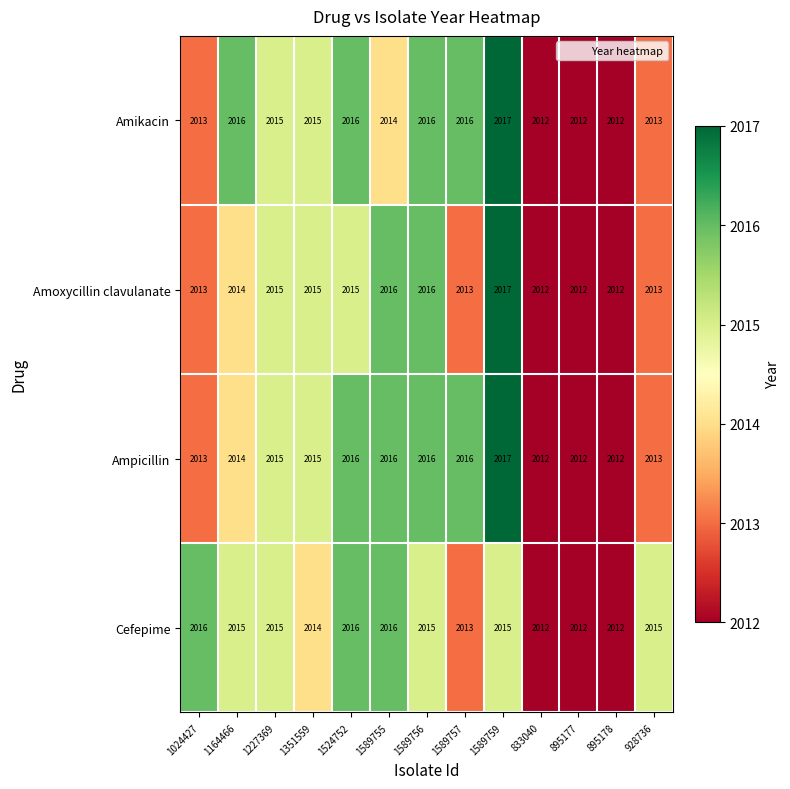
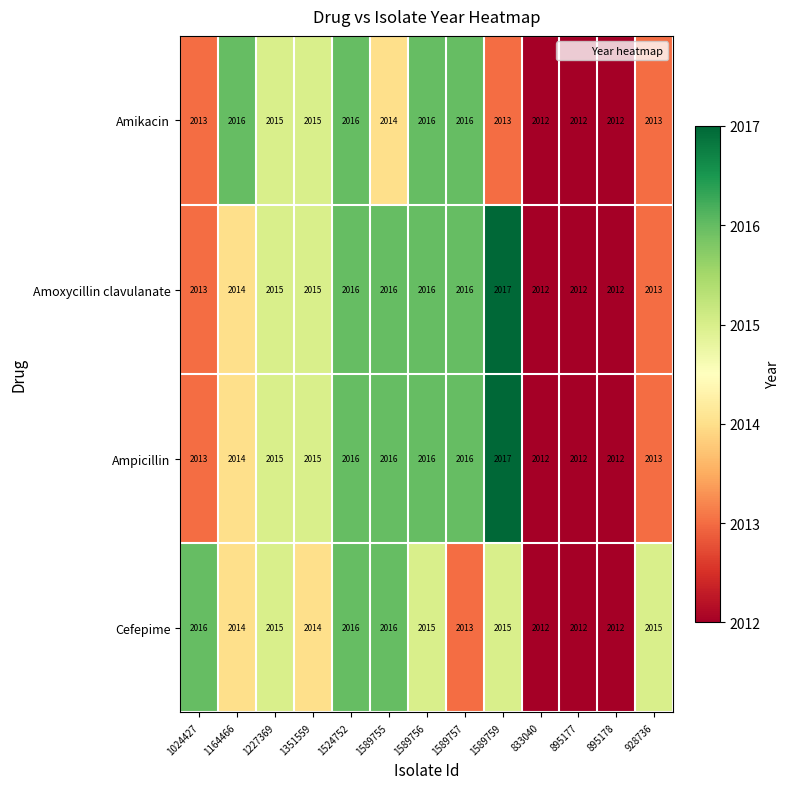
Amikacin, 1589759: 2017 -> 2013
Amoxycillin clavulanate, 1524752: 2015 -> 2016
Amoxycillin clavulanate, 1589757: 2013 -> 2016
Cefepime, 1164466: 2015 -> 2014
